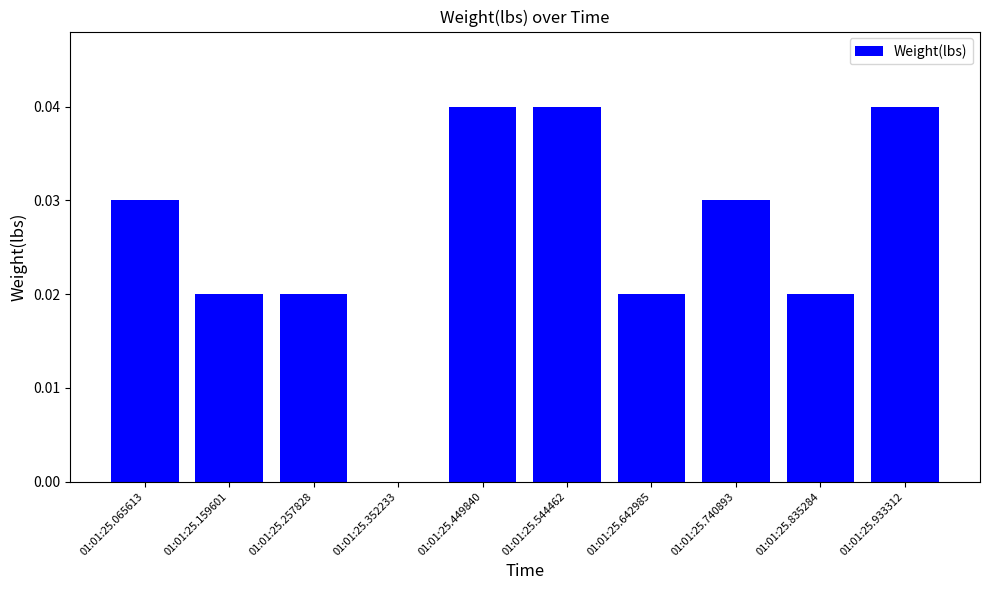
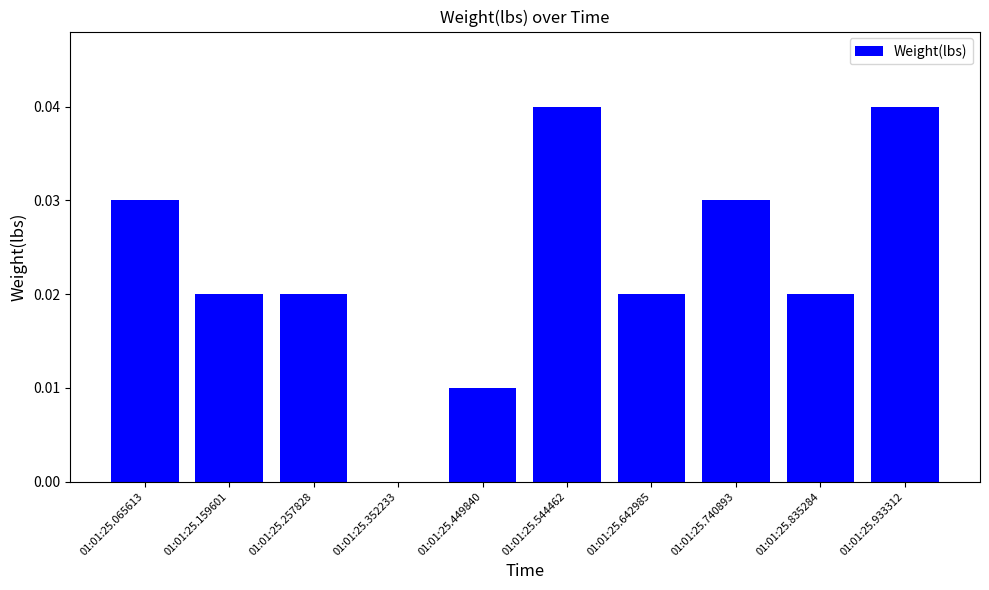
01:01:25.449840: 0.04 -> 0.01
